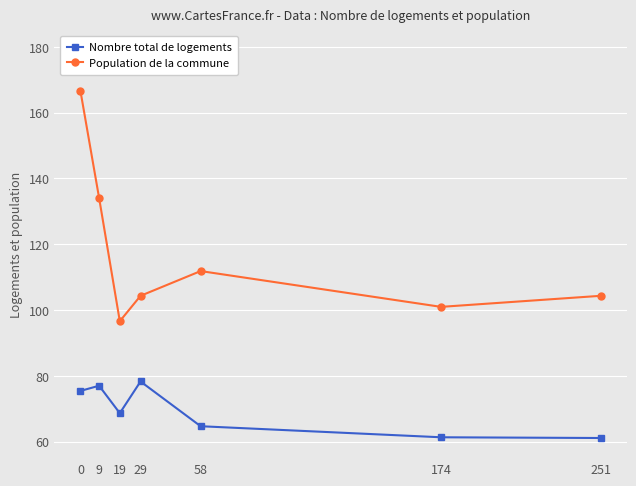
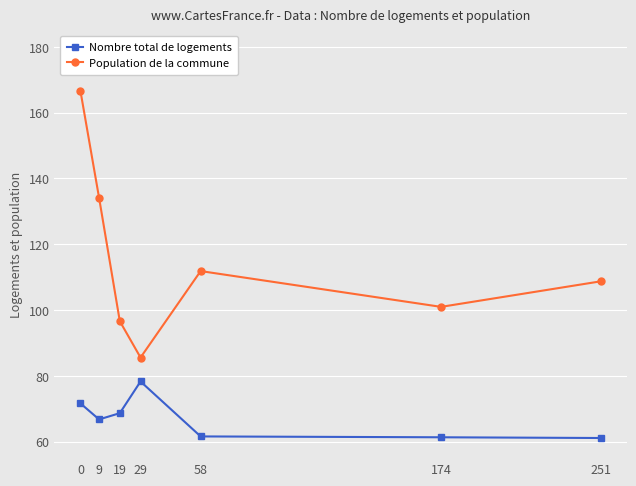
Nombre total de logements, 0: 75 -> 72
Nombre total de logements, 9: 77 -> 67
Population de la commune, 29: 104 -> 86
Nombre total de logements, 58: 65 -> 62
Population de la commune, 251: 104 -> 109
